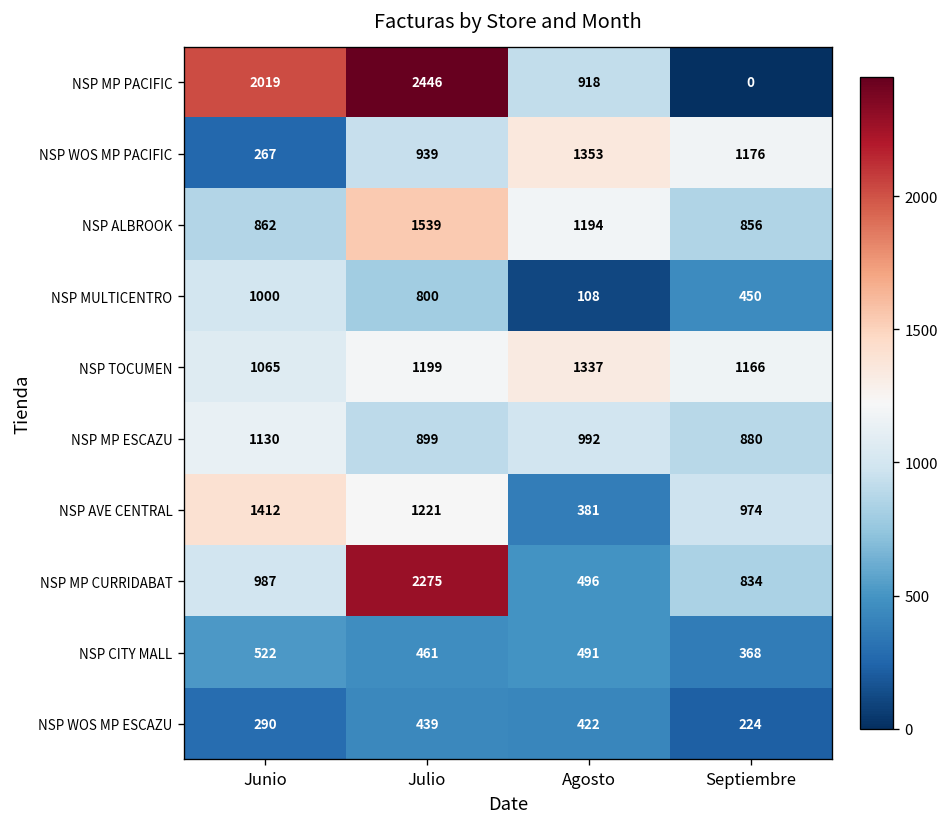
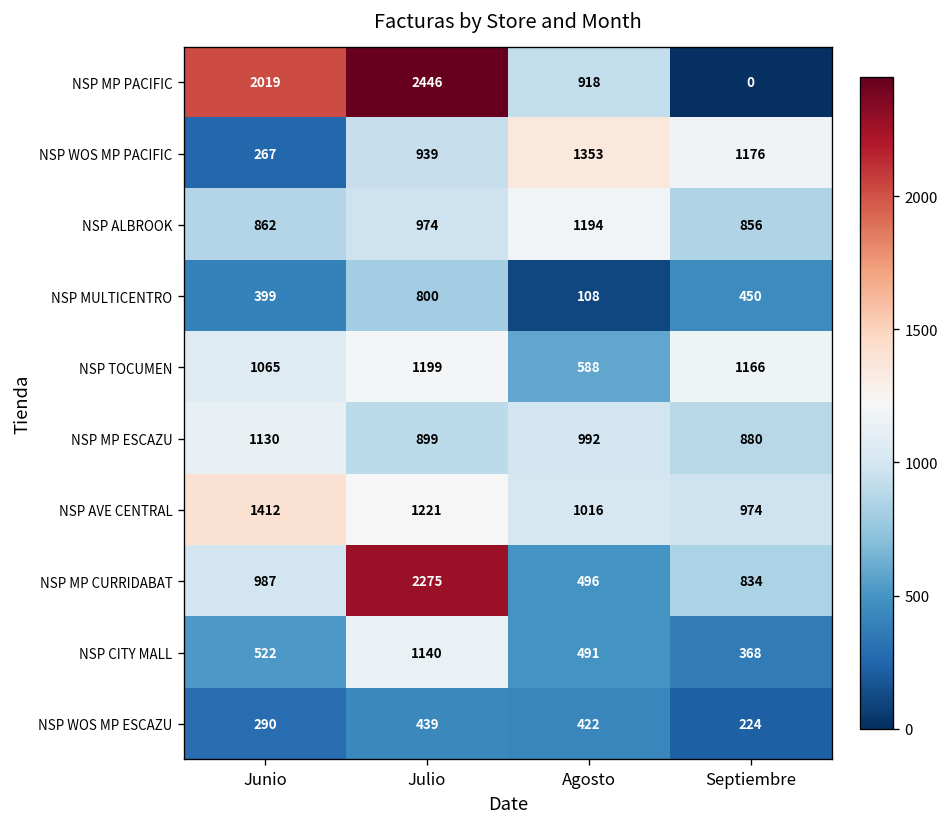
NSP ALBROOK, Julio: 1539 -> 974
NSP MULTICENTRO, Junio: 1000 -> 399
NSP TOCUMEN, Agosto: 1337 -> 588
NSP AVE CENTRAL, Agosto: 381 -> 1016
NSP CITY MALL, Julio: 461 -> 1140
